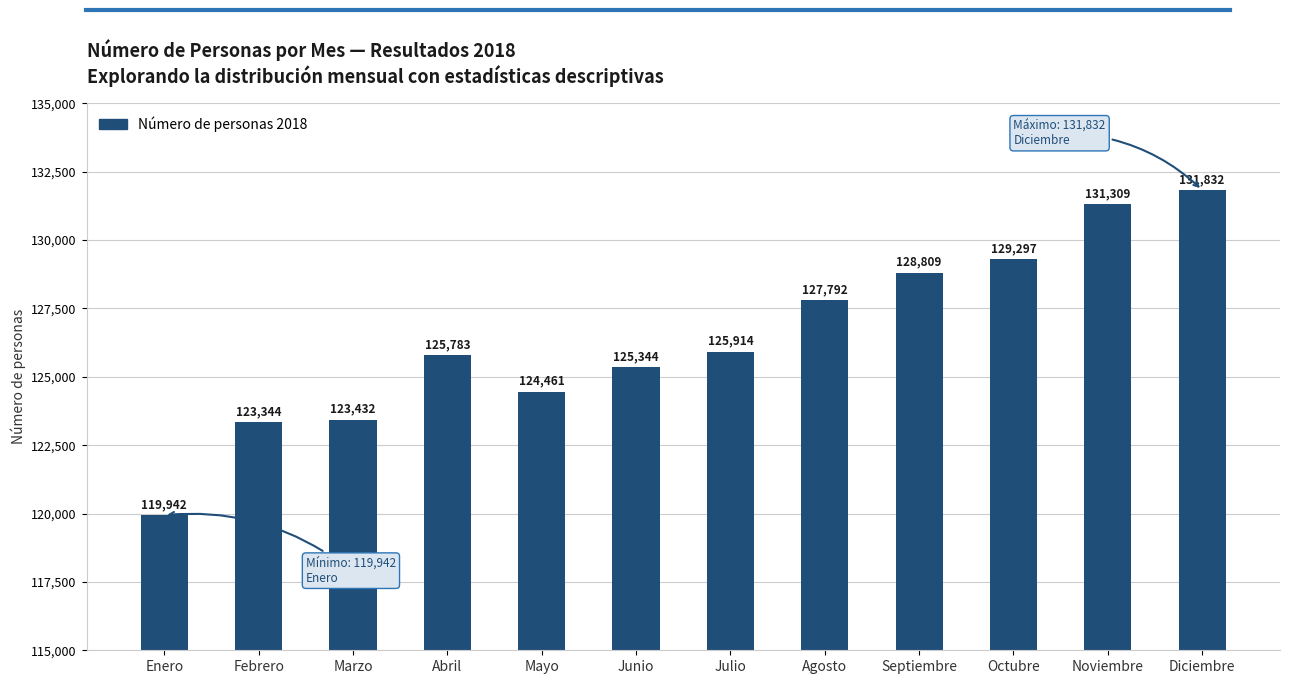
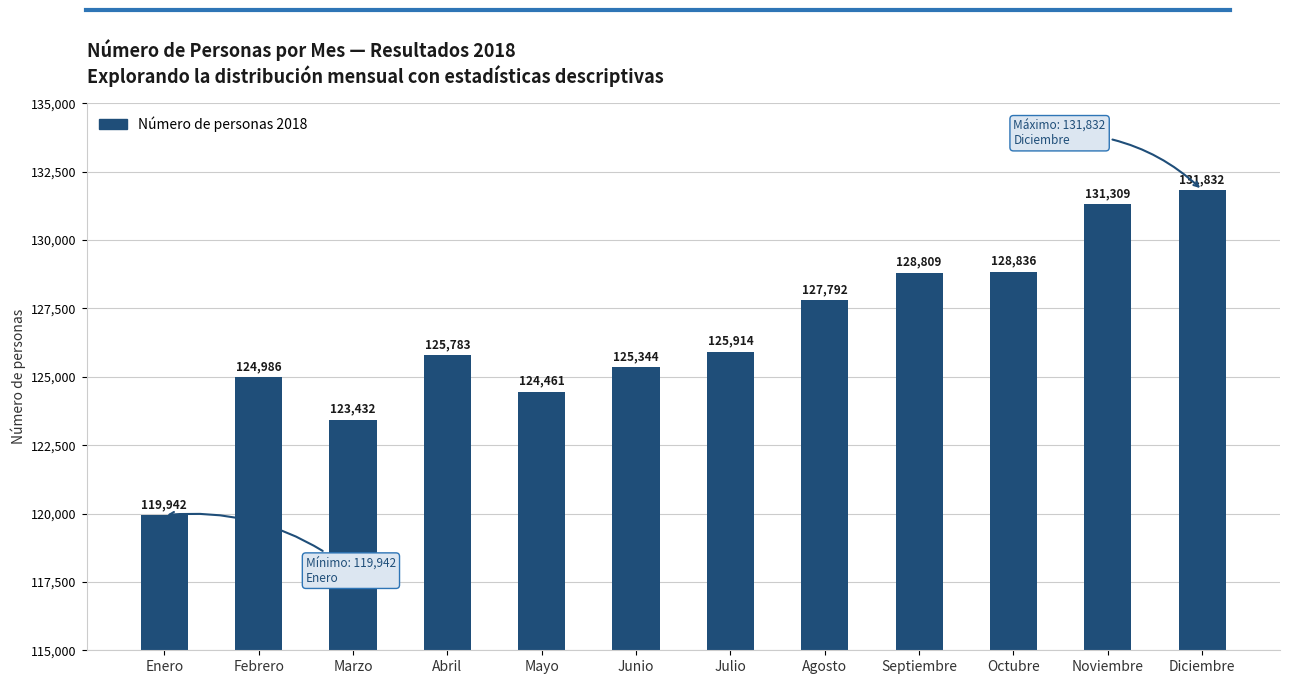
Febrero: 123,344 -> 124,986
Octubre: 129,297 -> 128,836
